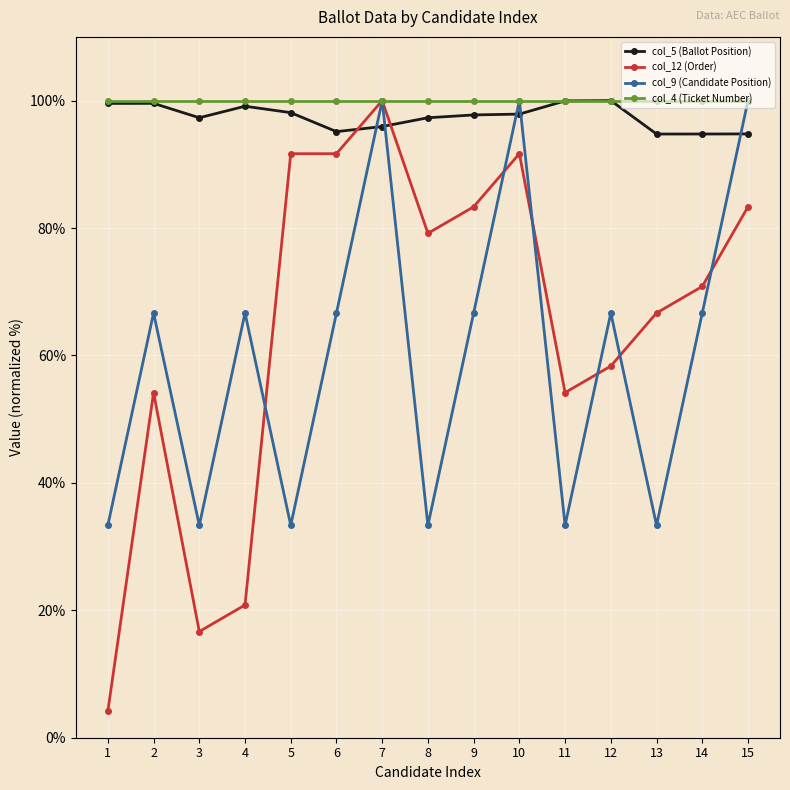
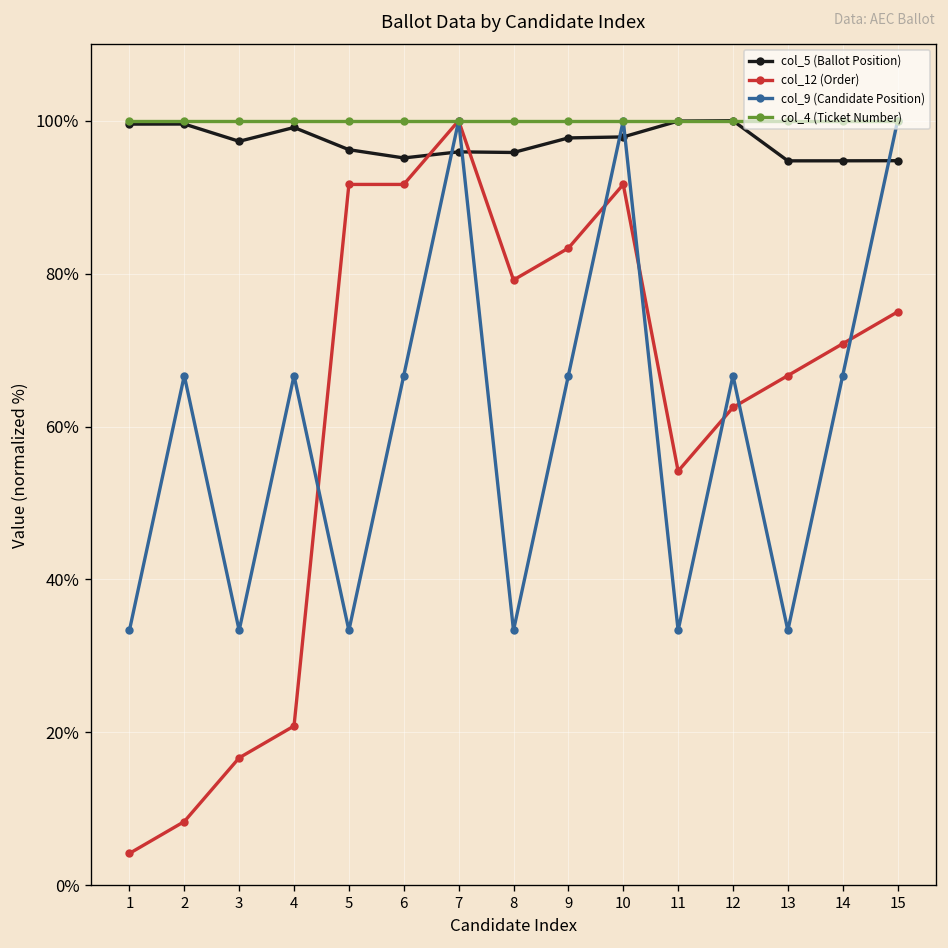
col_12 (Order), 2: 54% -> 8%
col_5 (Ballot Position), 5: 98% -> 96%
col_5 (Ballot Position), 8: 97% -> 96%
col_12 (Order), 12: 58% -> 63%
col_12 (Order), 15: 83% -> 75%
